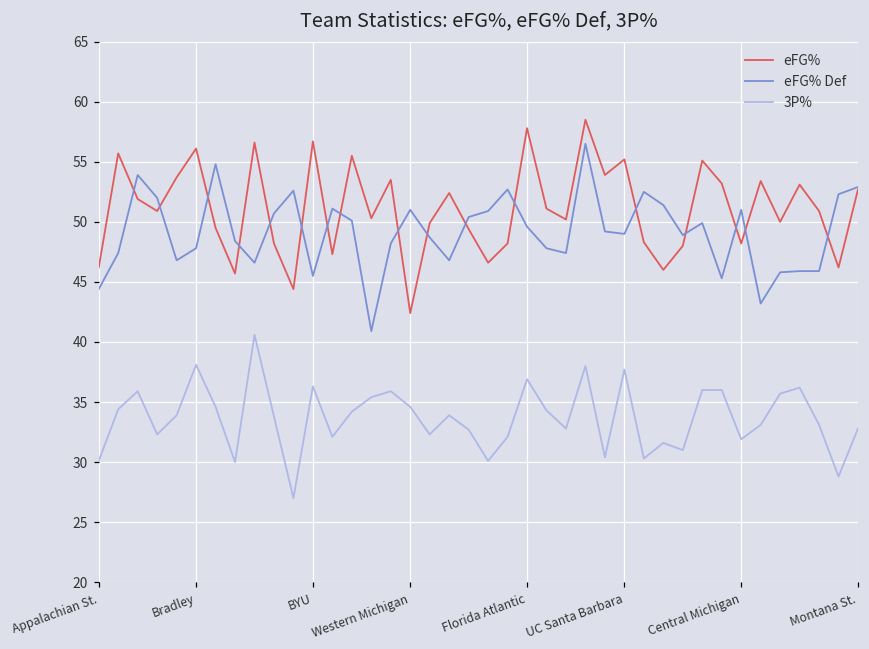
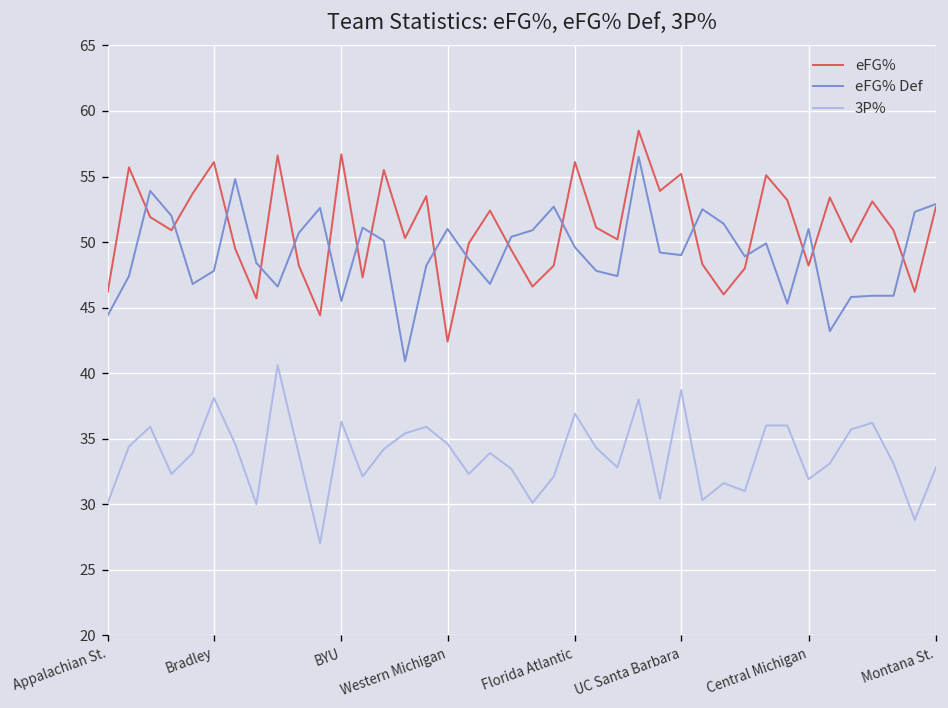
eFG%, Florida Atlantic: 57.8 -> 56.1
3P%, UC Santa Barbara: 37.7 -> 38.7
